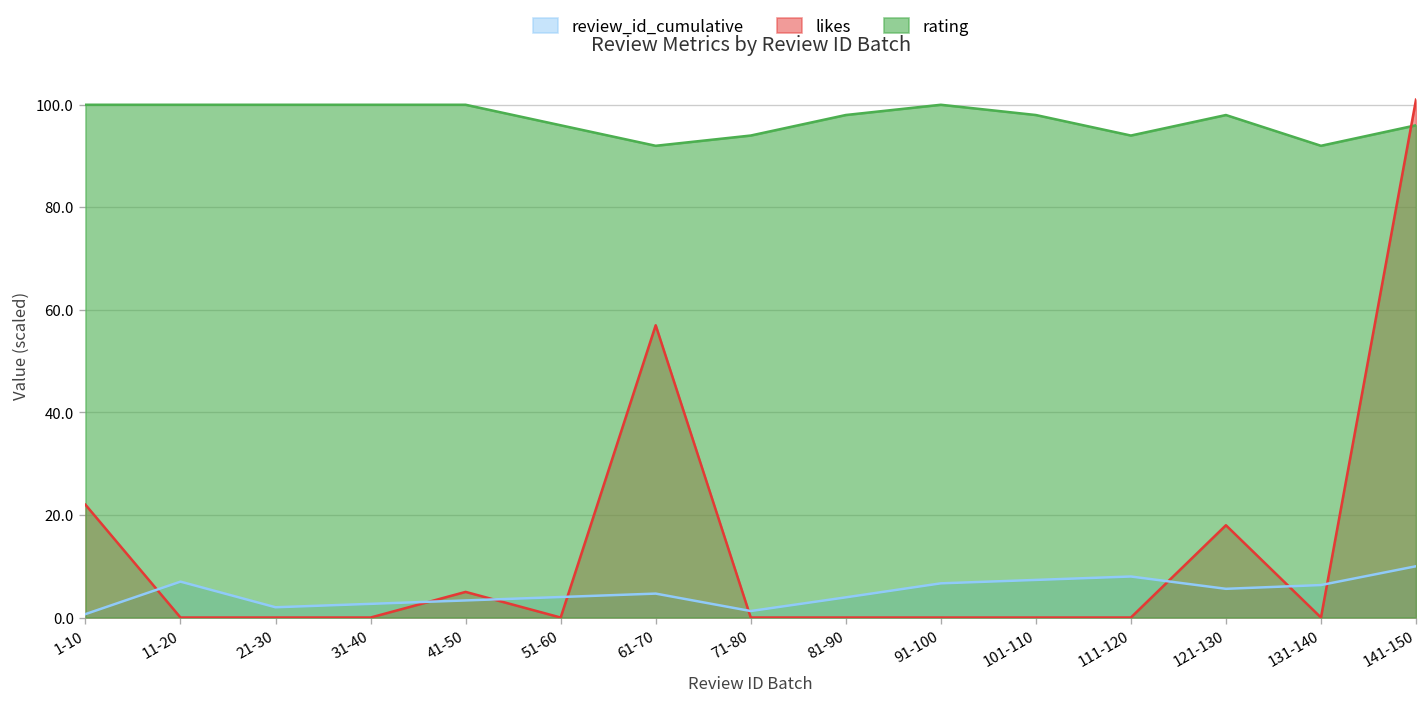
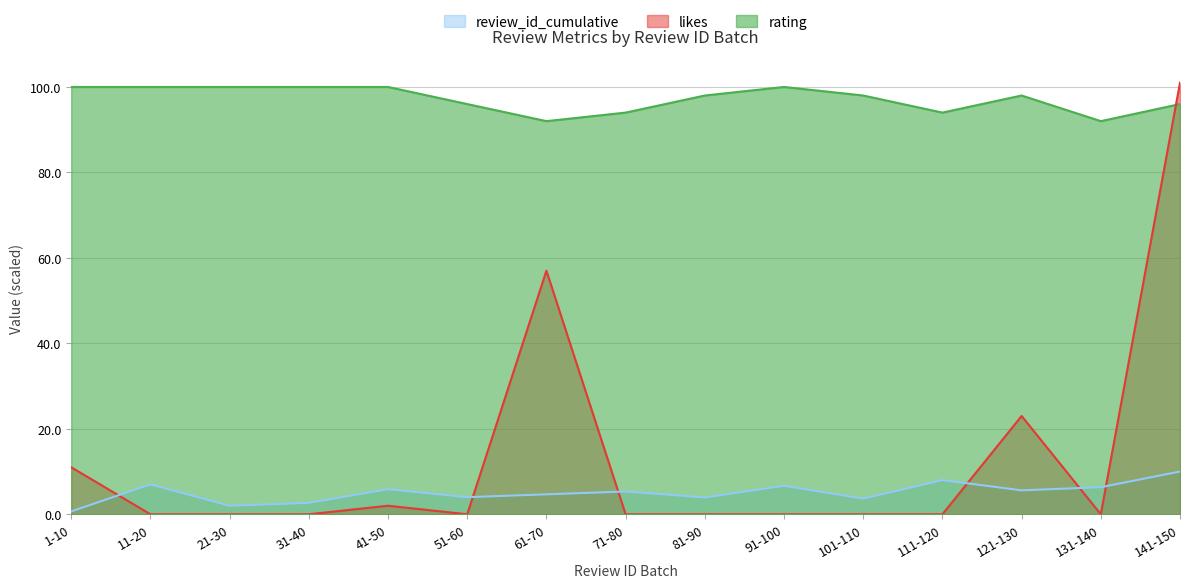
likes, 1-10: 22 -> 11
review_id_cumulative, 41-50: 3 -> 6
likes, 41-50: 5 -> 2
review_id_cumulative, 71-80: 1 -> 5
review_id_cumulative, 101-110: 7 -> 4
likes, 121-130: 18 -> 23
